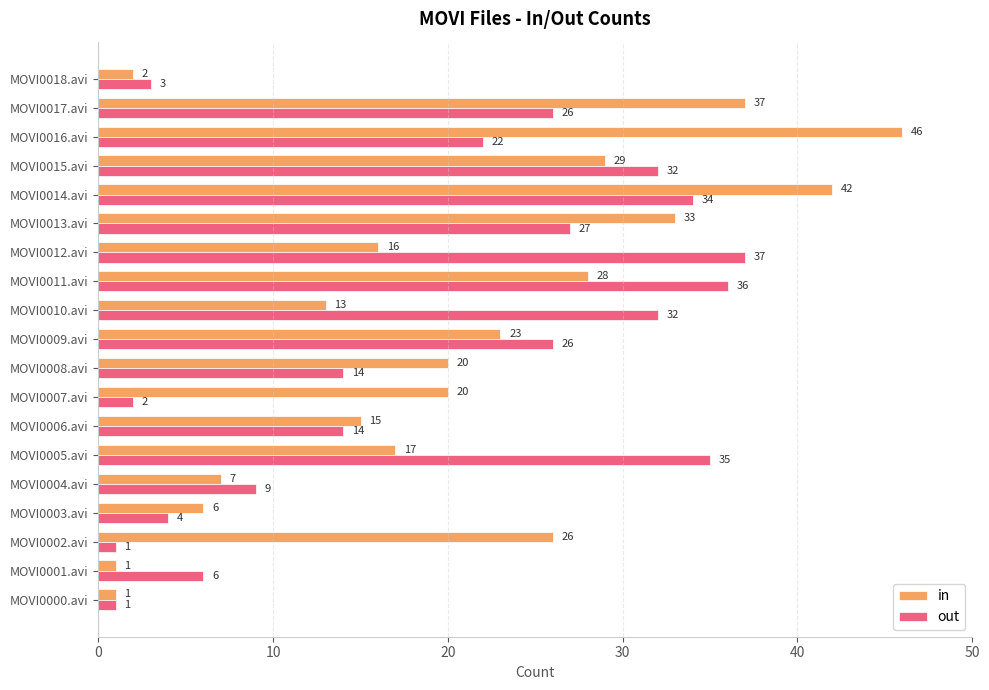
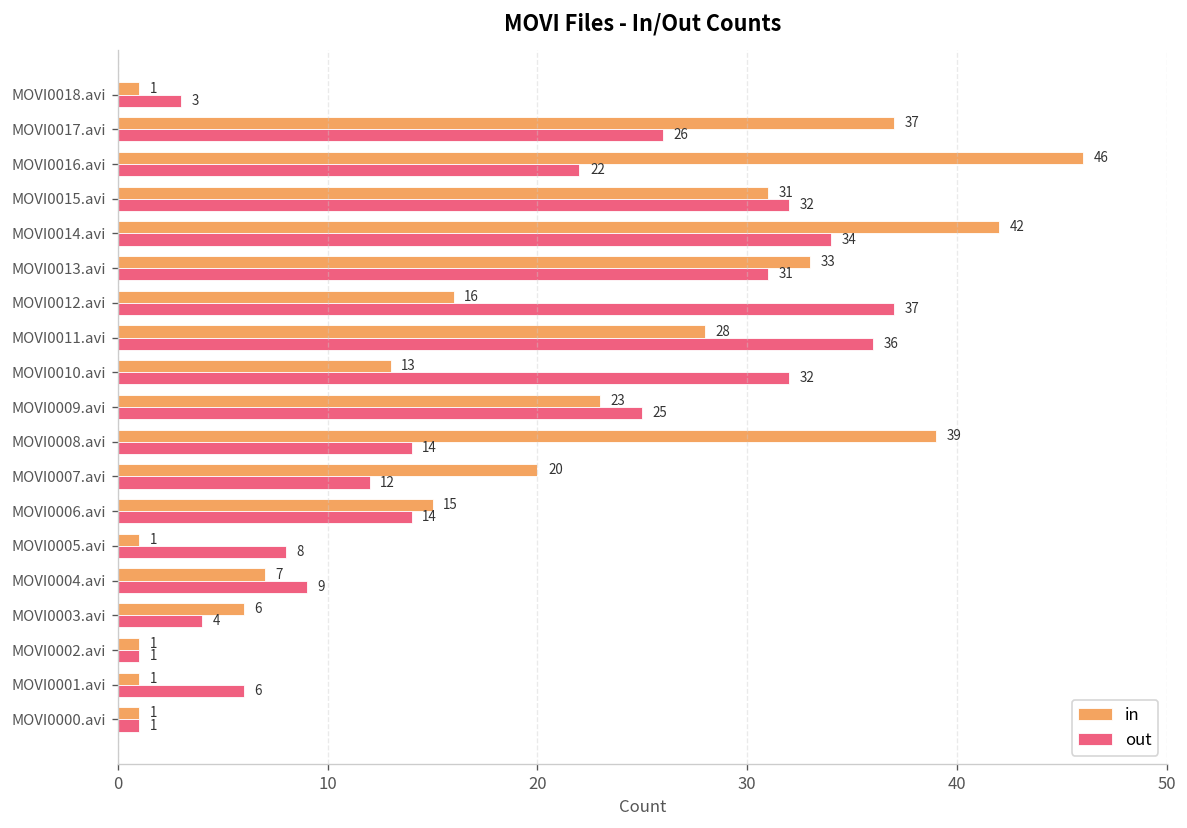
in, MOVI0018.avi: 2 -> 1
in, MOVI0015.avi: 29 -> 31
out, MOVI0013.avi: 27 -> 31
out, MOVI0009.avi: 26 -> 25
in, MOVI0008.avi: 20 -> 39
out, MOVI0007.avi: 2 -> 12
in, MOVI0005.avi: 17 -> 1
out, MOVI0005.avi: 35 -> 8
in, MOVI0002.avi: 26 -> 1
